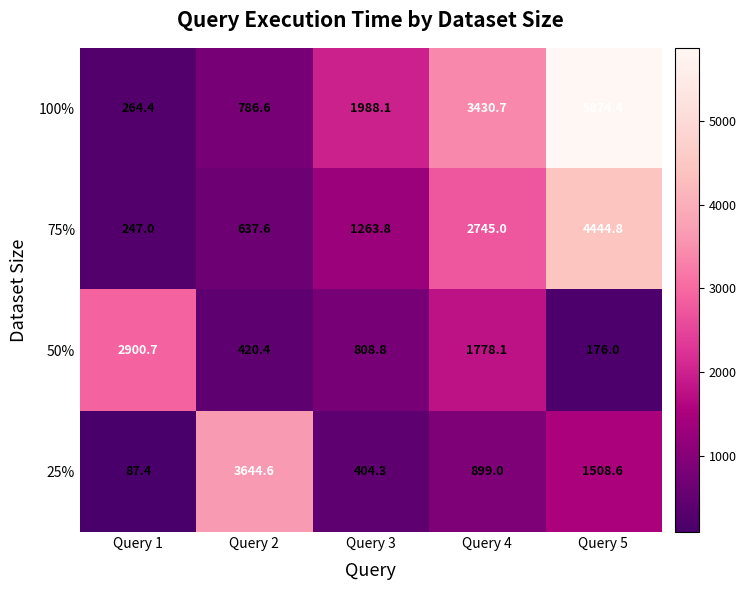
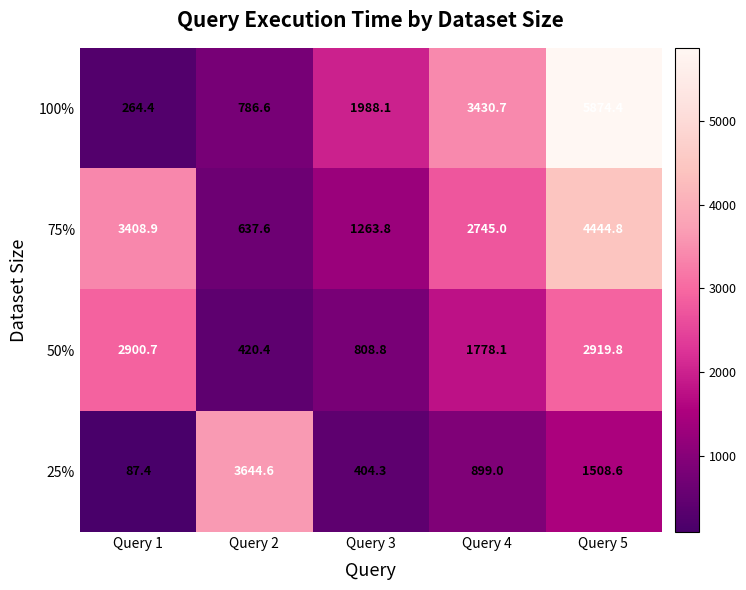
75%, Query 1: 247.0 -> 3408.9
50%, Query 5: 176.0 -> 2919.8
